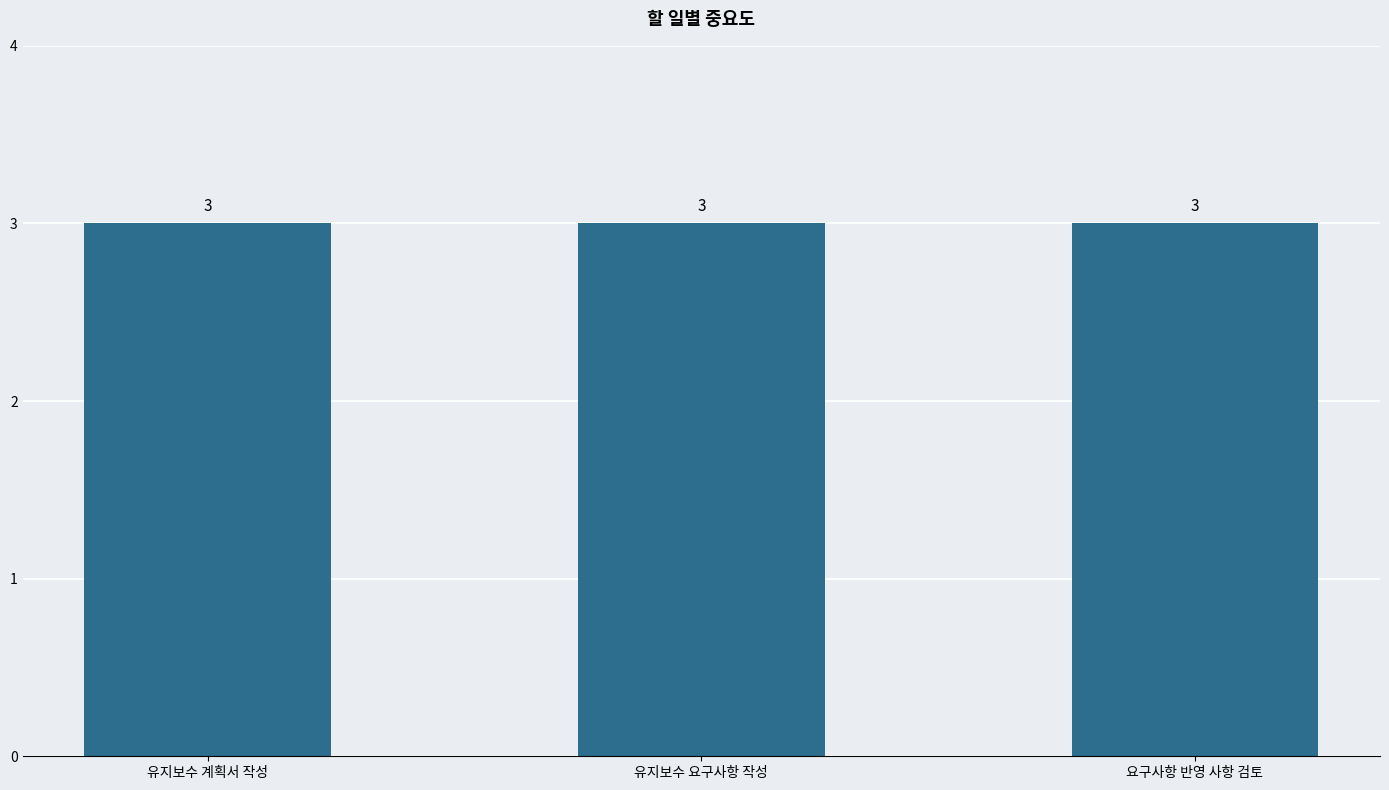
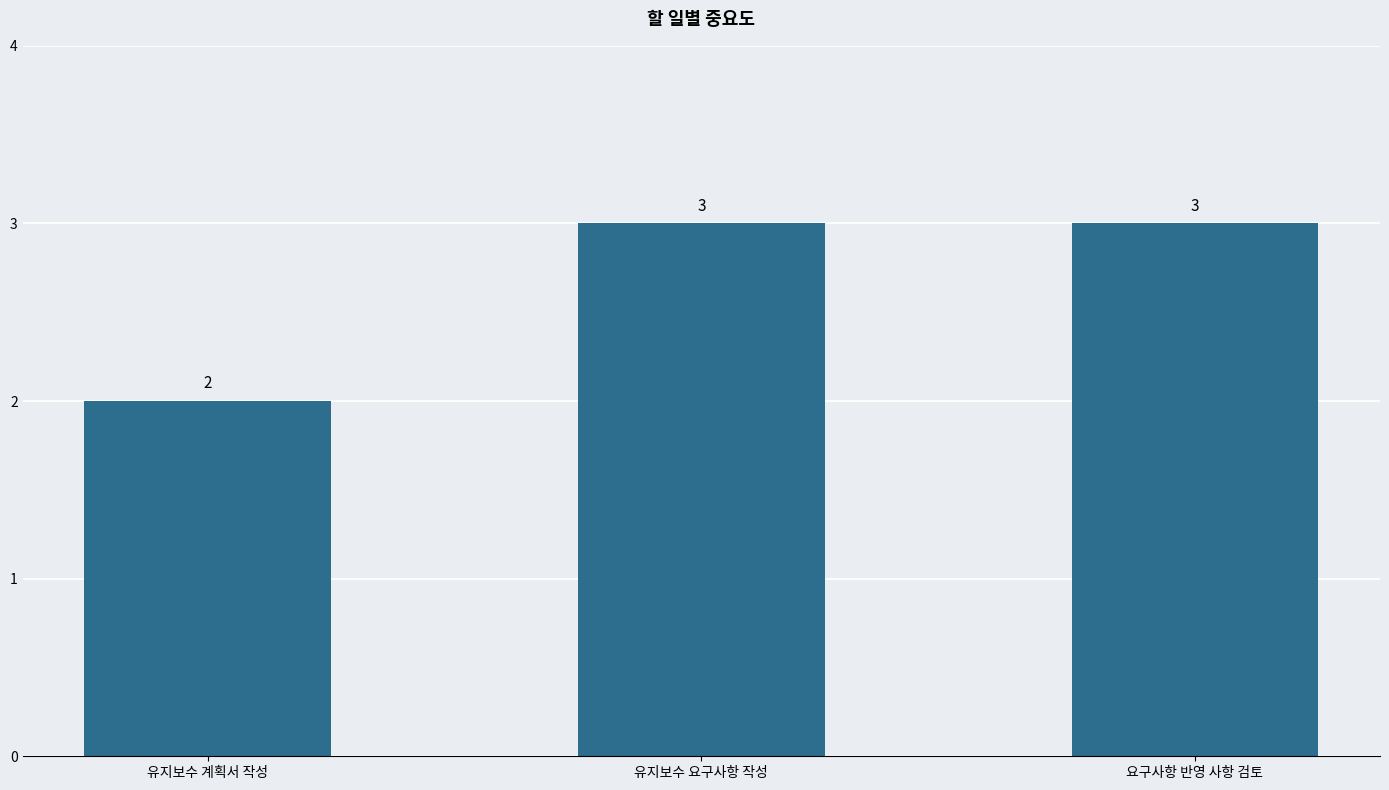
유지보수 계획서 작성: 3 -> 2
